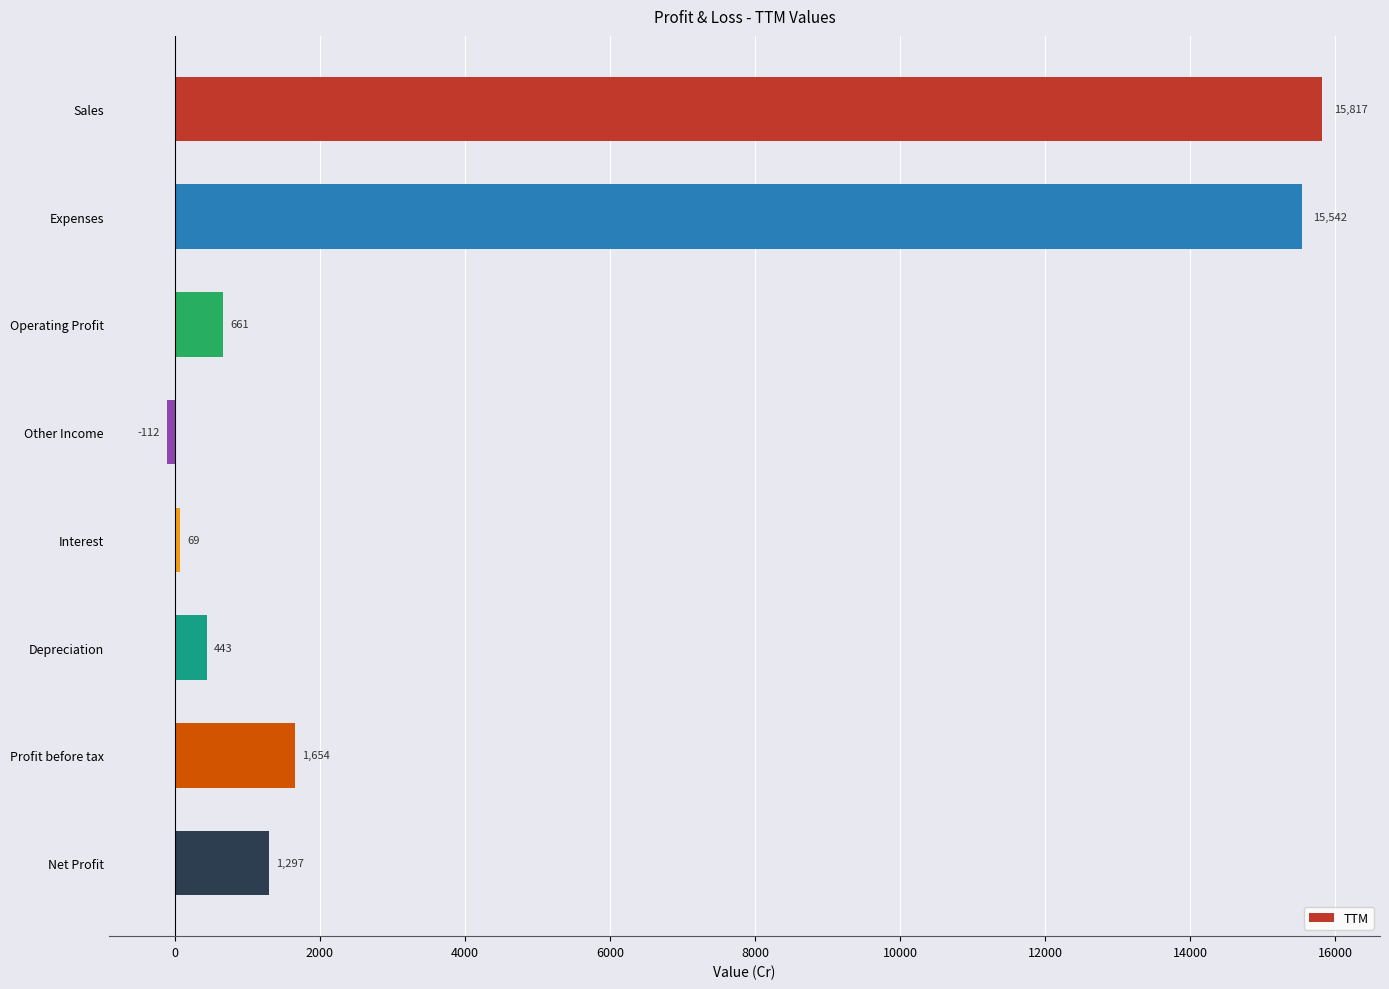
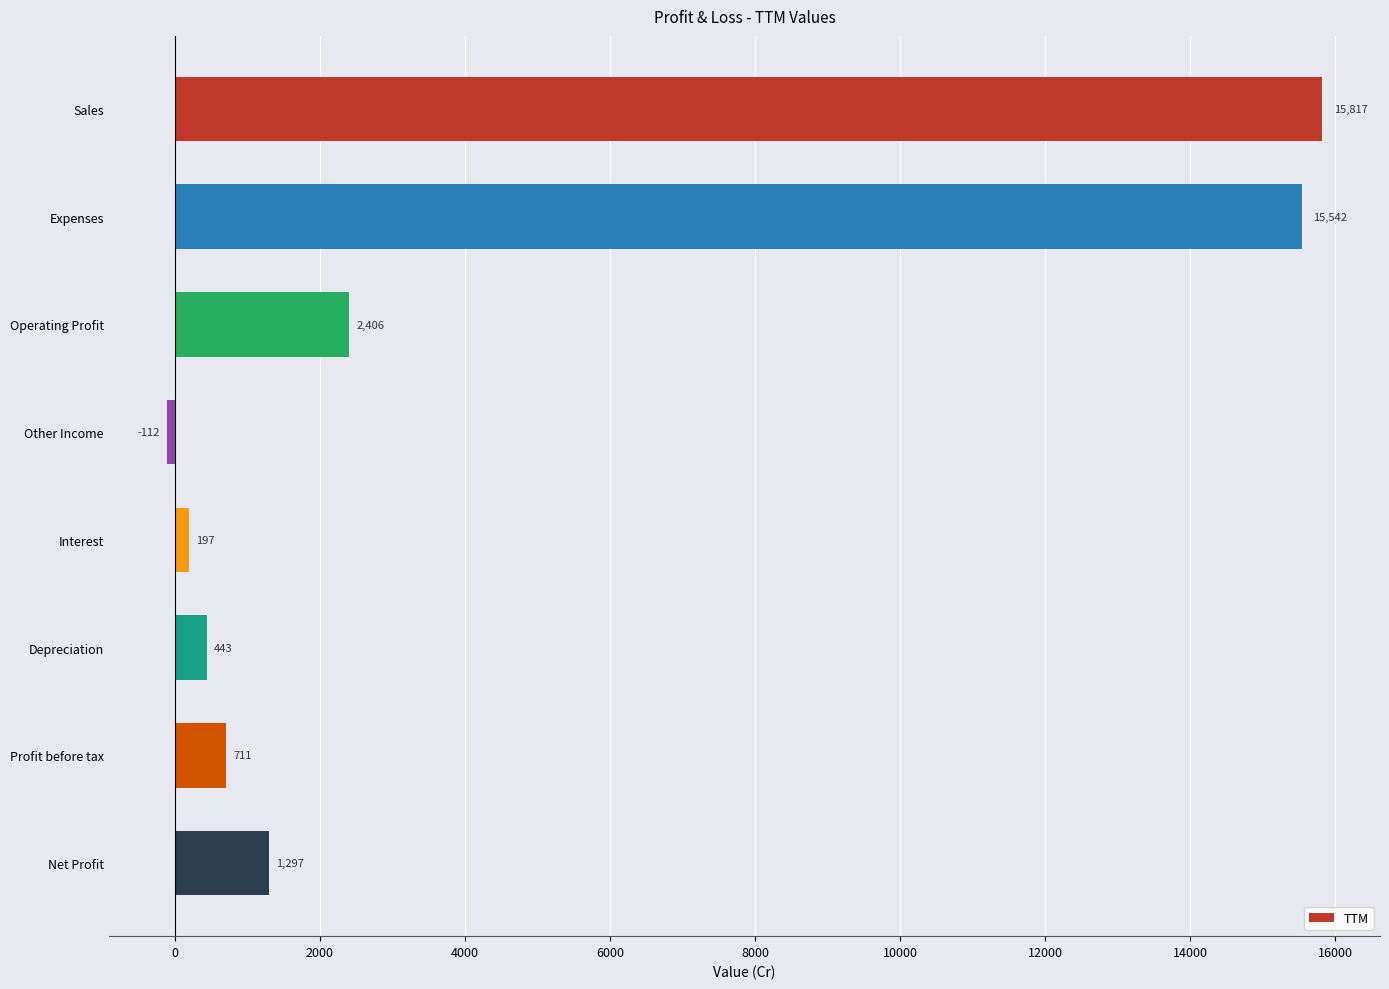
Operating Profit: 661 -> 2,406
Interest: 69 -> 197
Profit before tax: 1,654 -> 711
